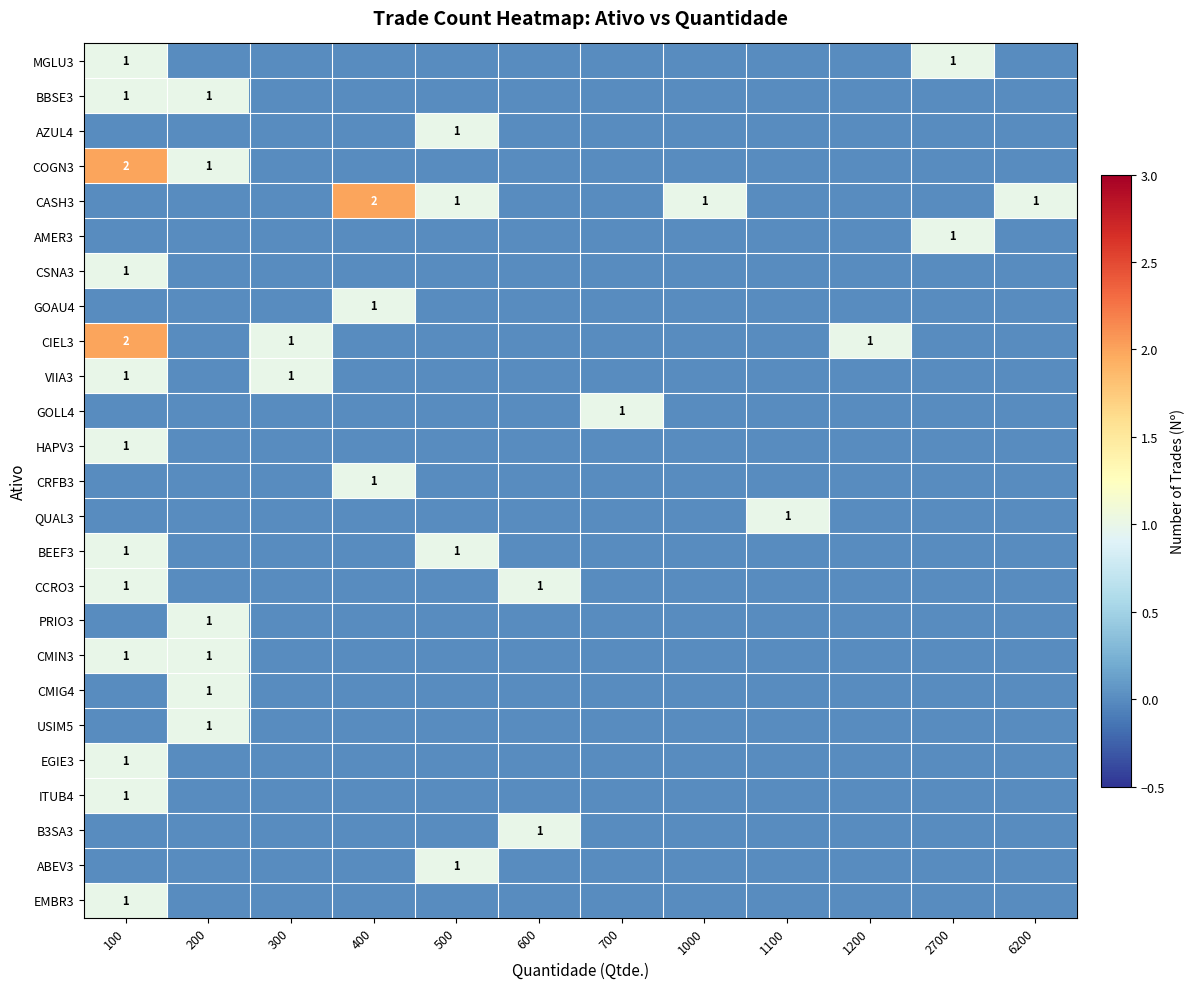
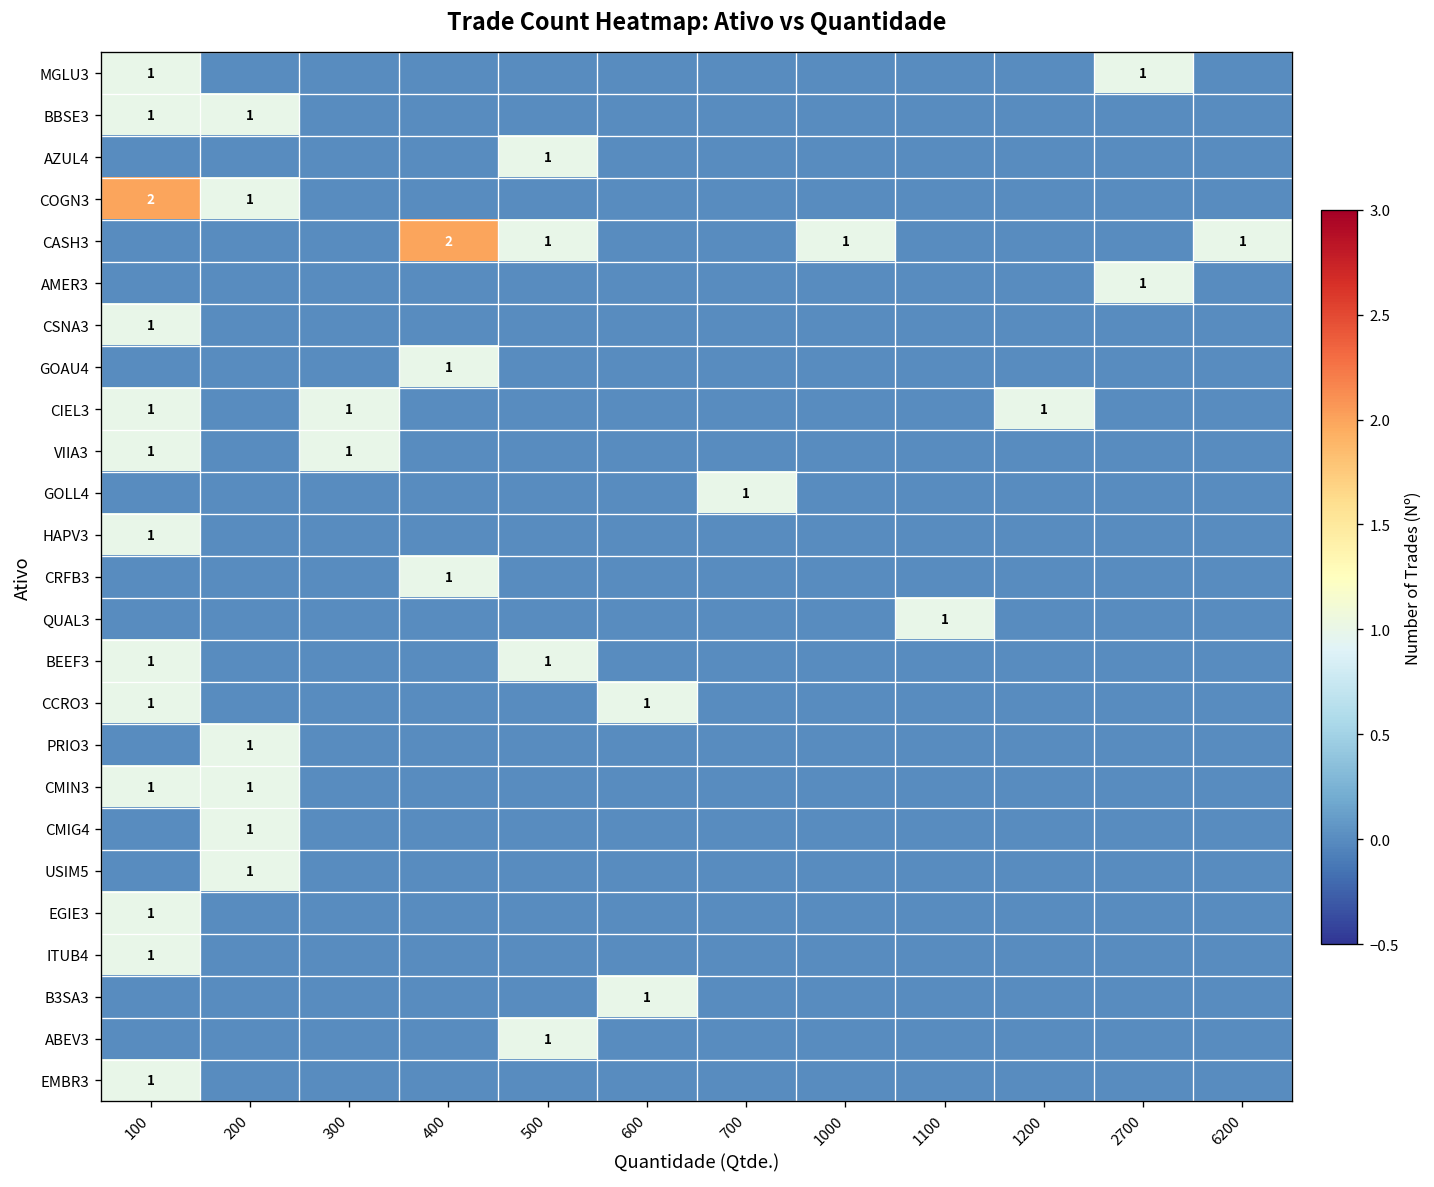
CIEL3, 100: 2 -> 1
